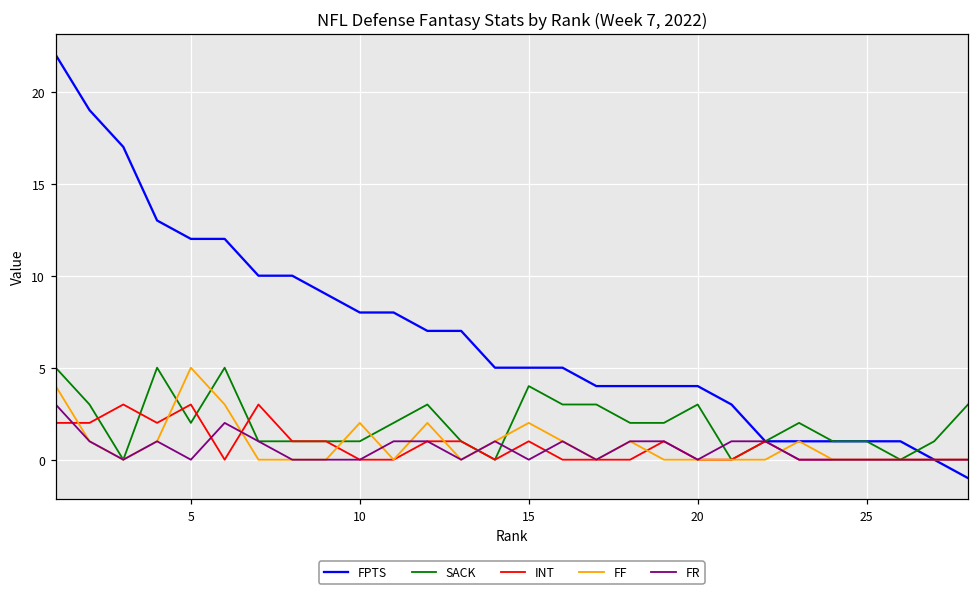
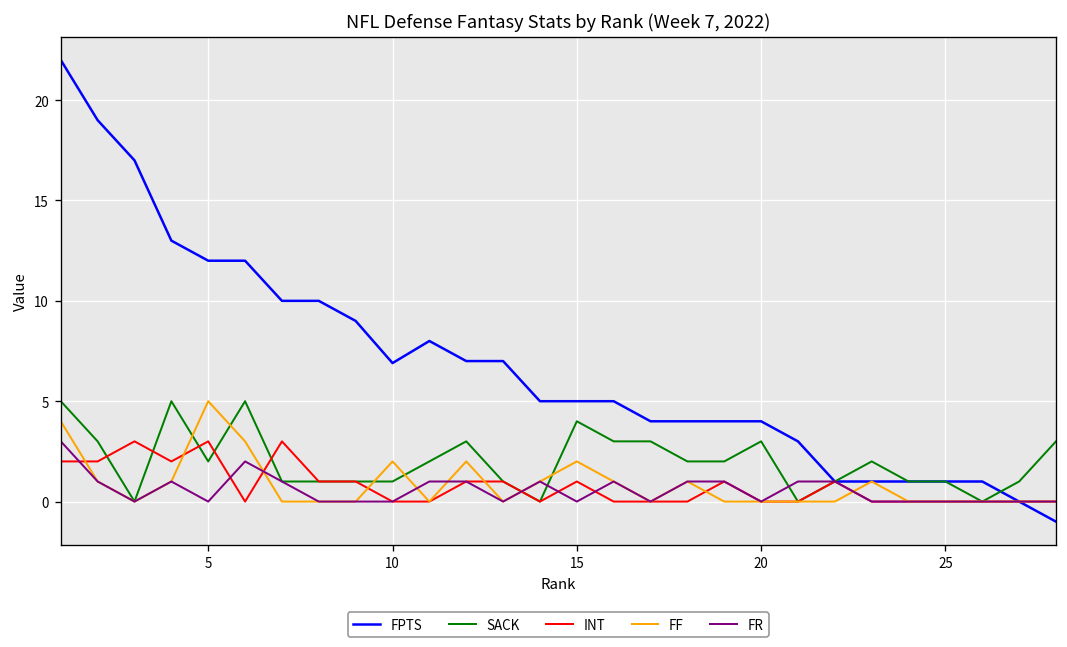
FPTS, 10: 8.0 -> 6.9
